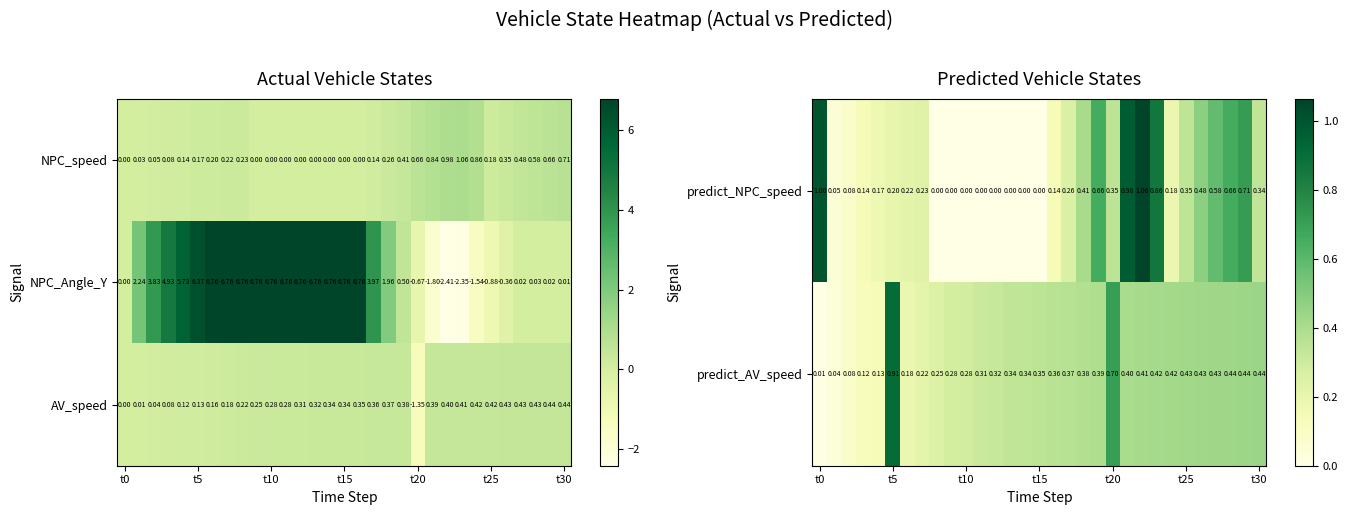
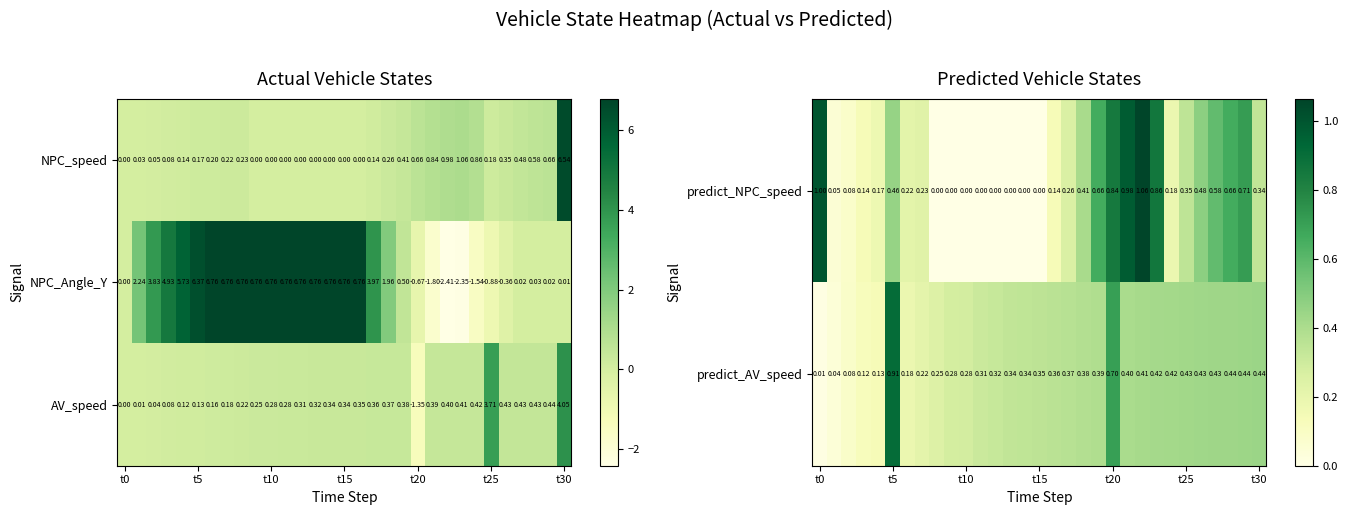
Actual Vehicle States, NPC_speed, t30: 0.71 -> 6.54
Actual Vehicle States, AV_speed, t25: 0.42 -> 3.71
Actual Vehicle States, AV_speed, t30: 0.44 -> 4.05
Predicted Vehicle States, predict_NPC_speed, t5: 0.20 -> 0.46
Predicted Vehicle States, predict_NPC_speed, t20: 0.35 -> 0.84
